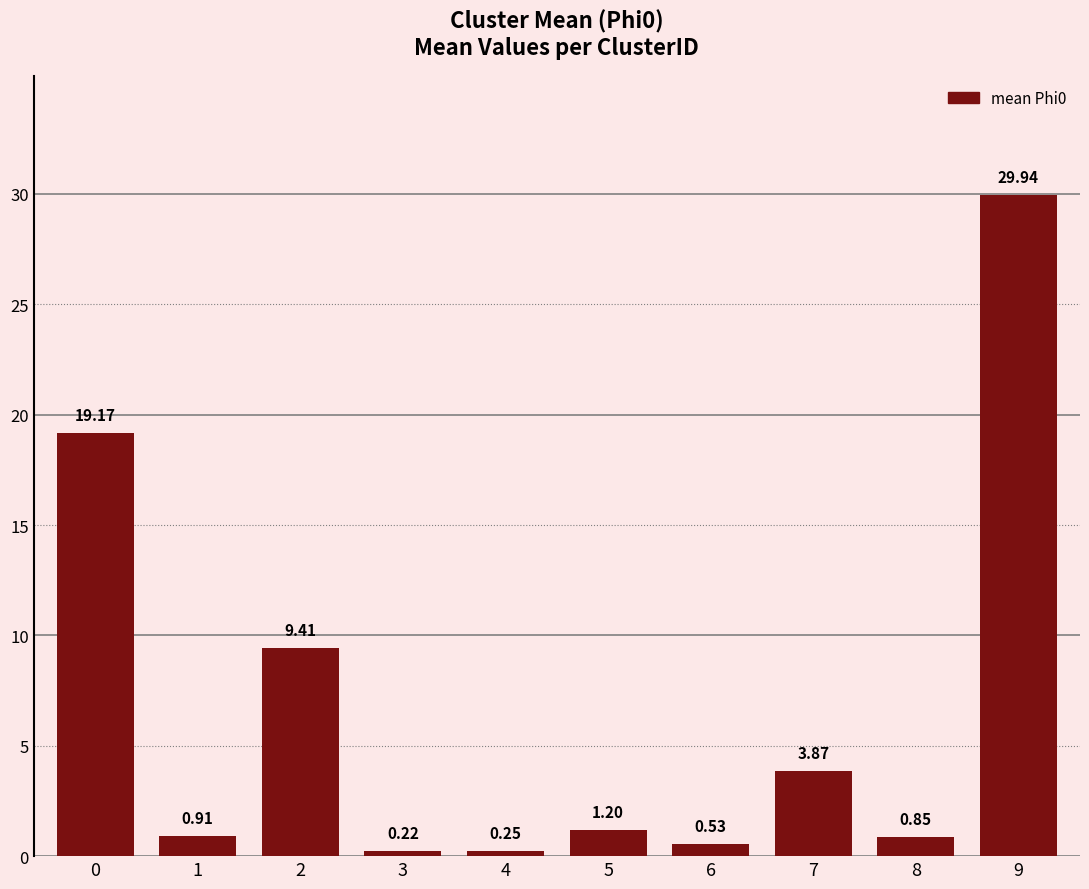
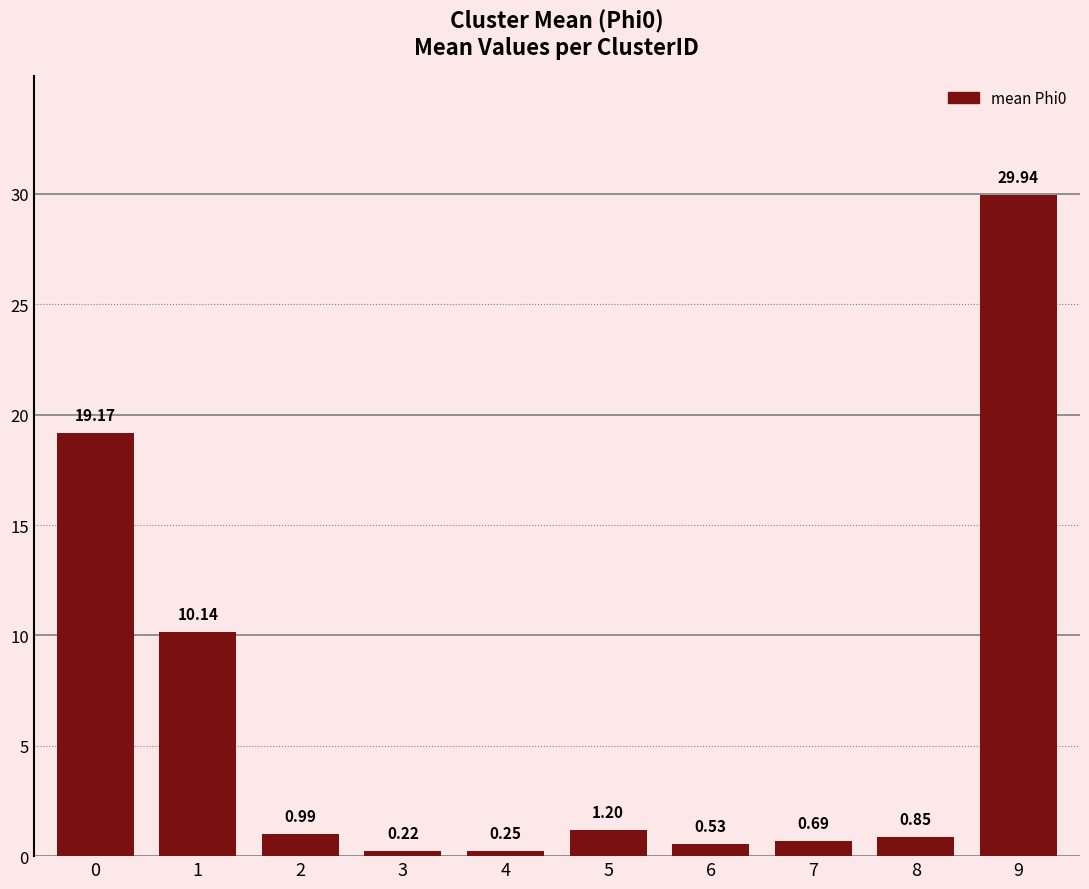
1: 0.91 -> 10.14
2: 9.41 -> 0.99
7: 3.87 -> 0.69
